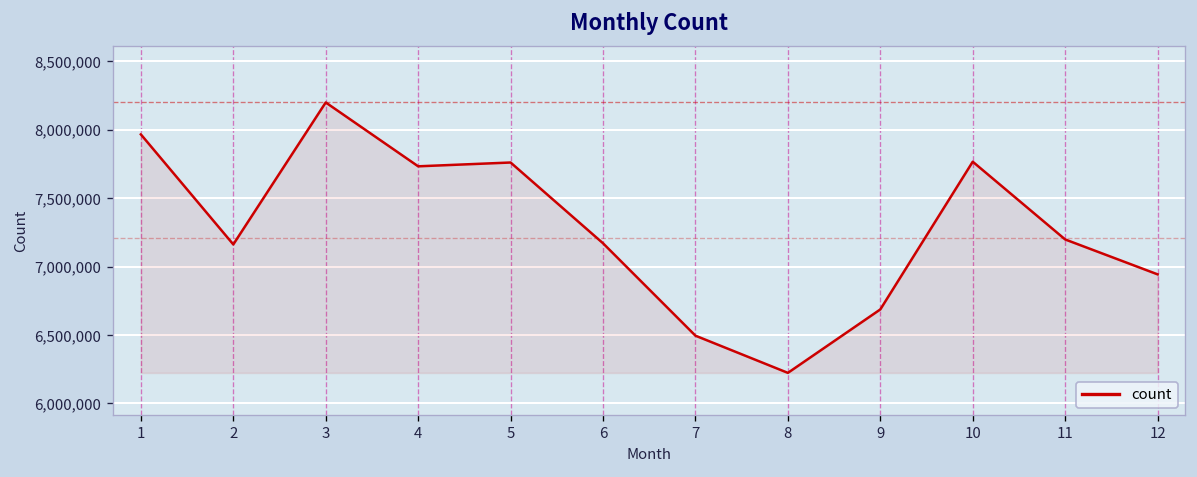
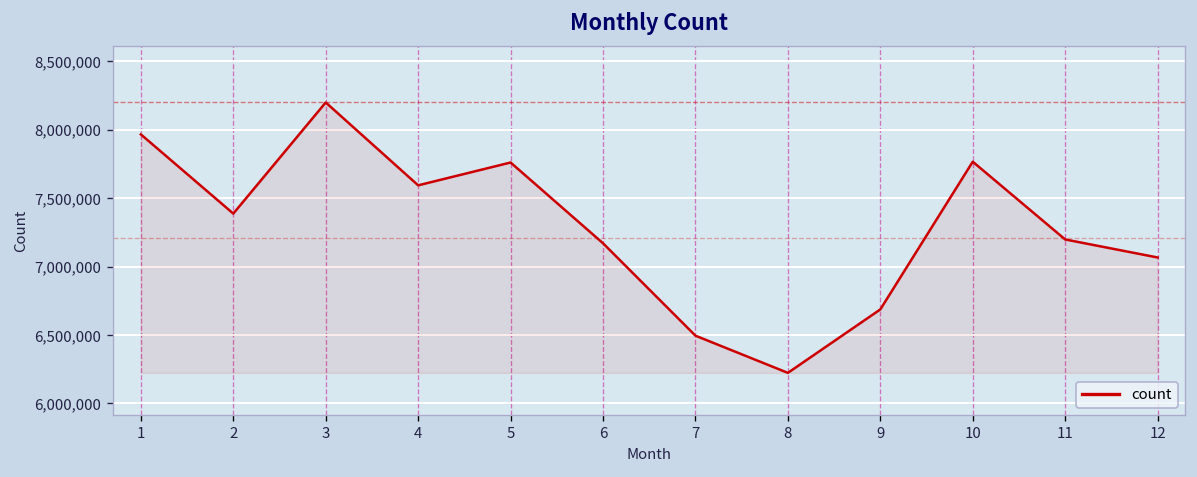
2: 7,160,000 -> 7,390,000
4: 7,730,000 -> 7,590,000
12: 6,940,000 -> 7,070,000
